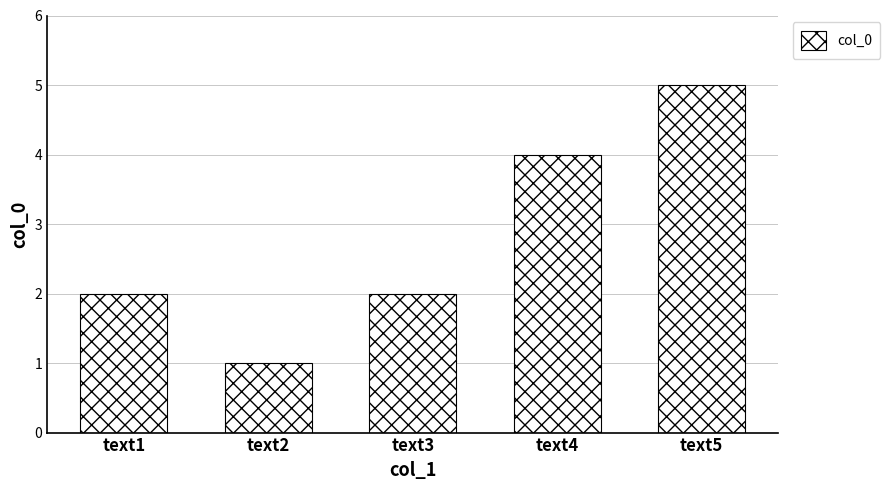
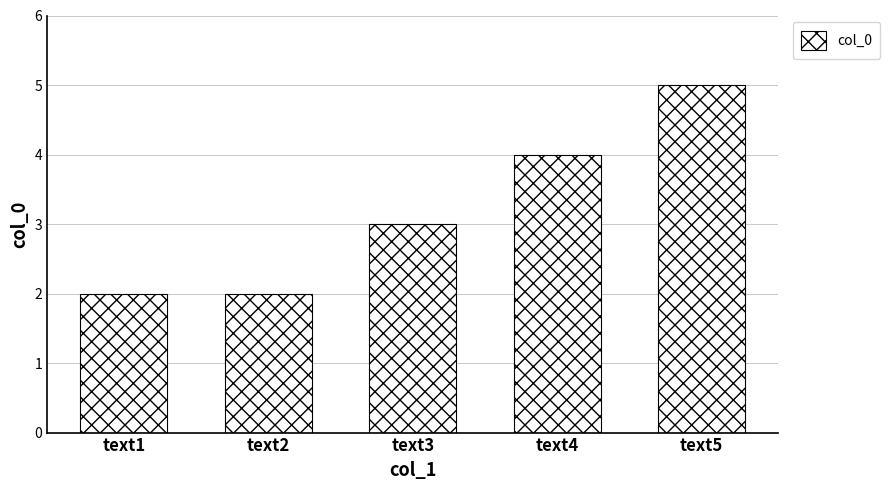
text2: 1 -> 2
text3: 2 -> 3
